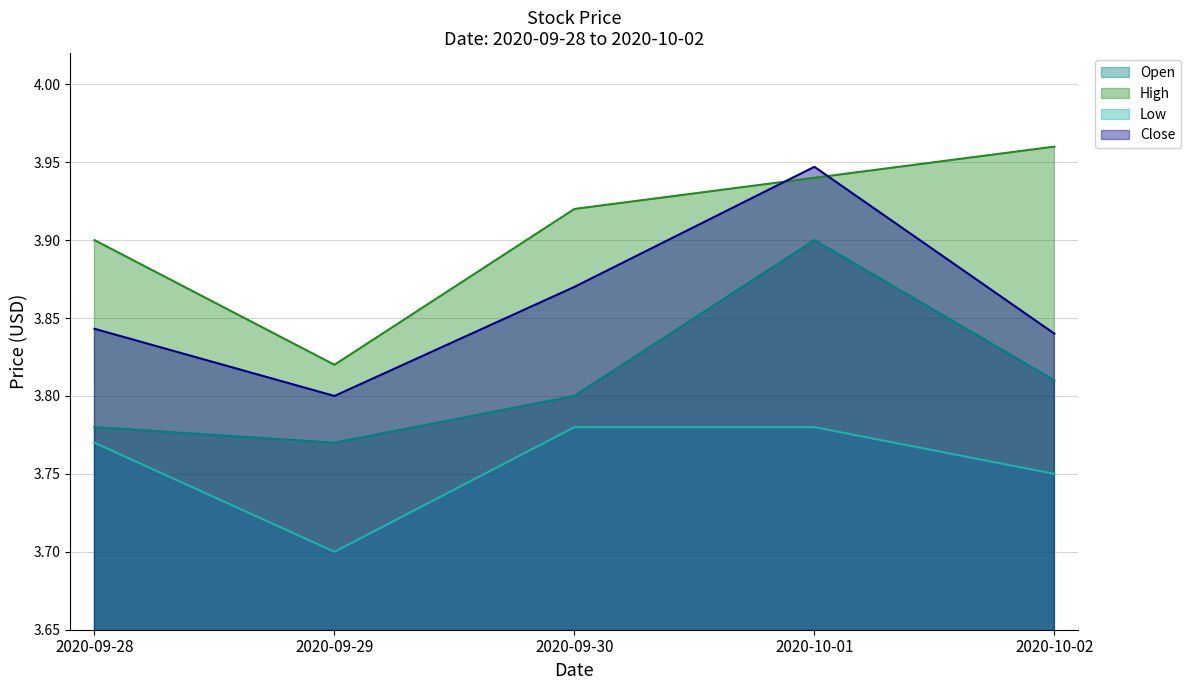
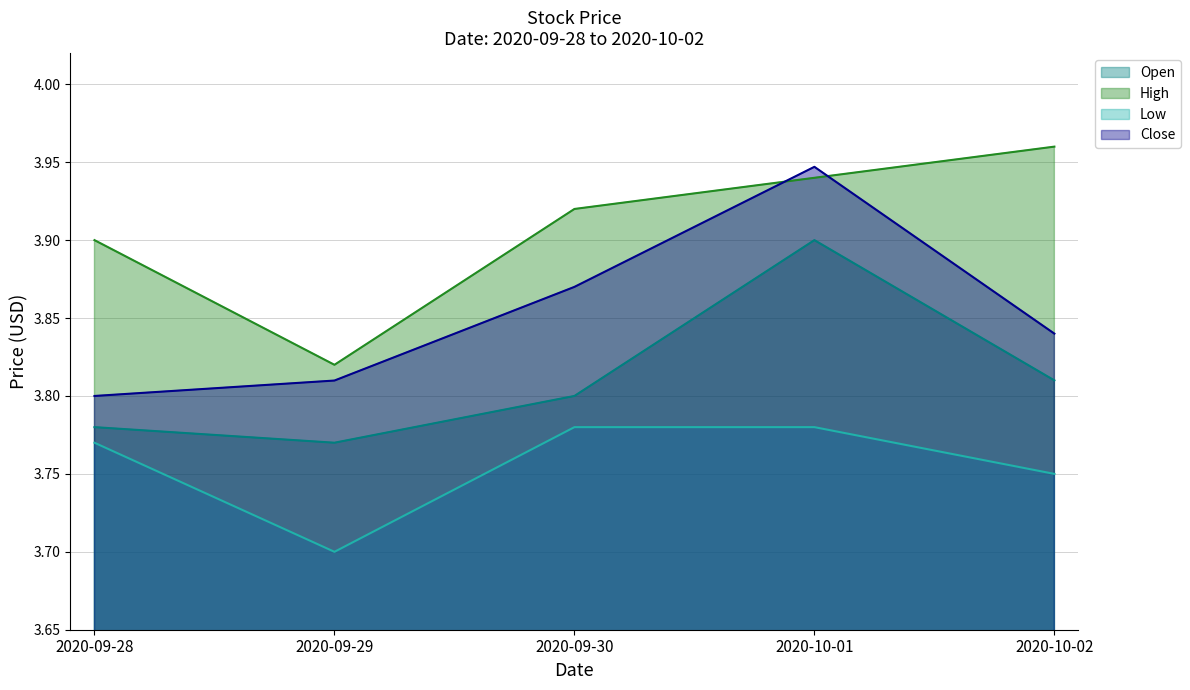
Close, 2020-09-28: 3.843 -> 3.800
Close, 2020-09-29: 3.800 -> 3.810
